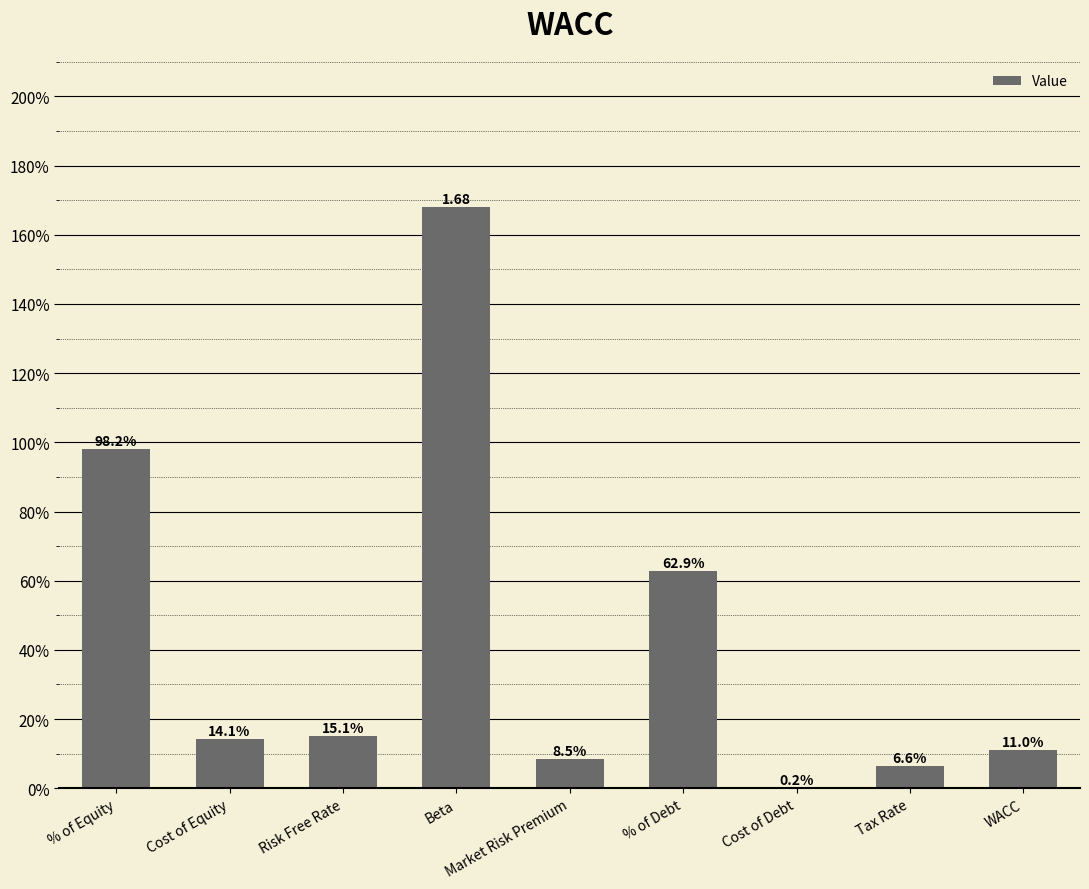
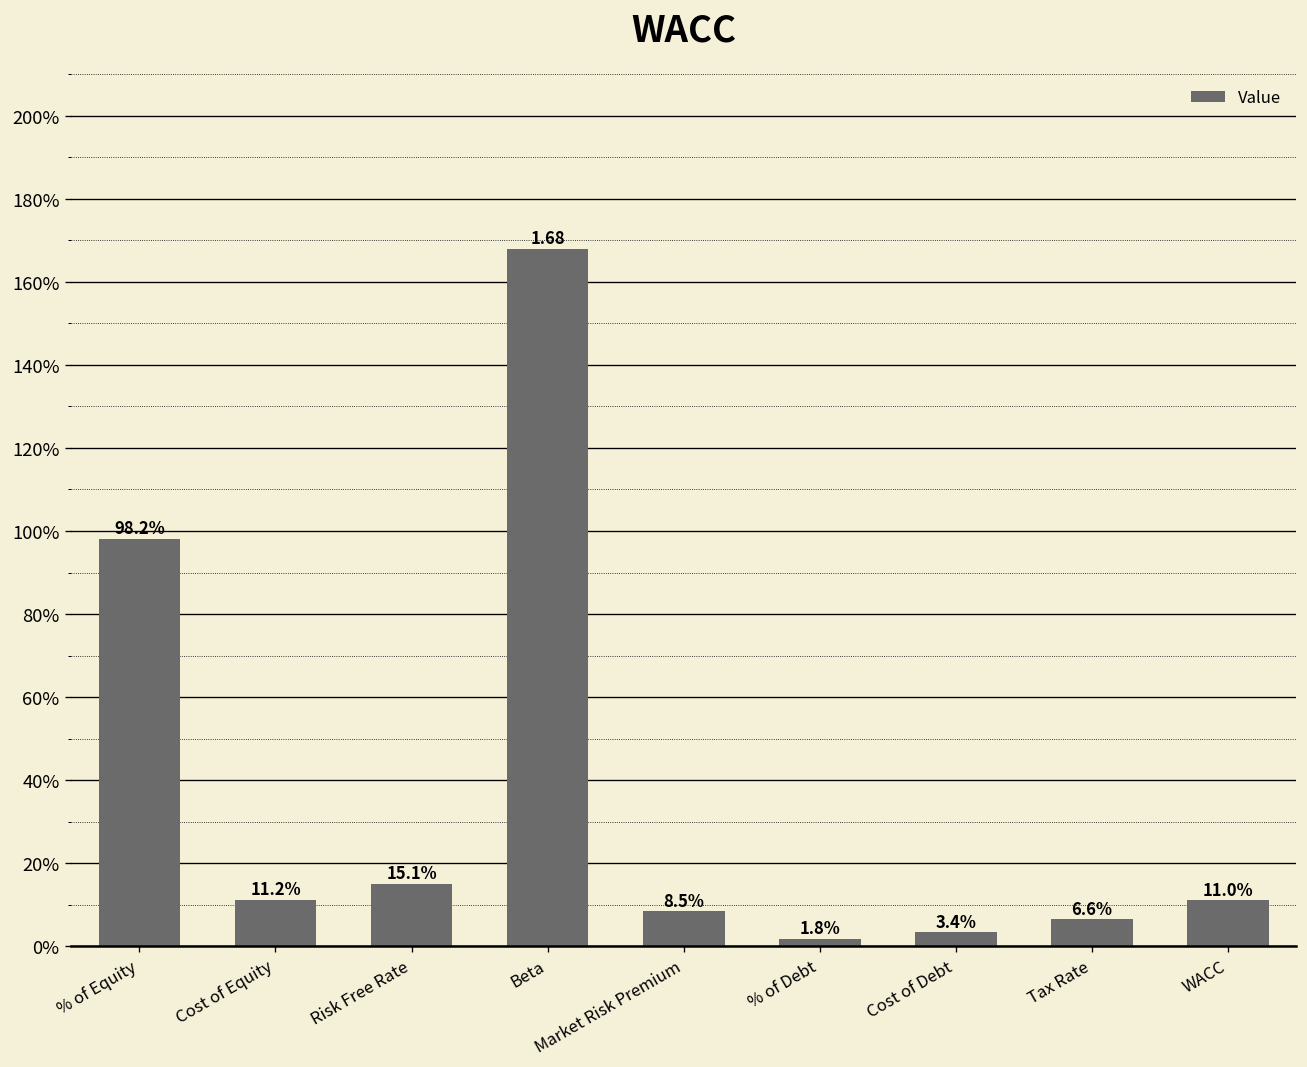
Cost of Equity: 14.1% -> 11.2%
% of Debt: 62.9% -> 1.8%
Cost of Debt: 0.2% -> 3.4%
